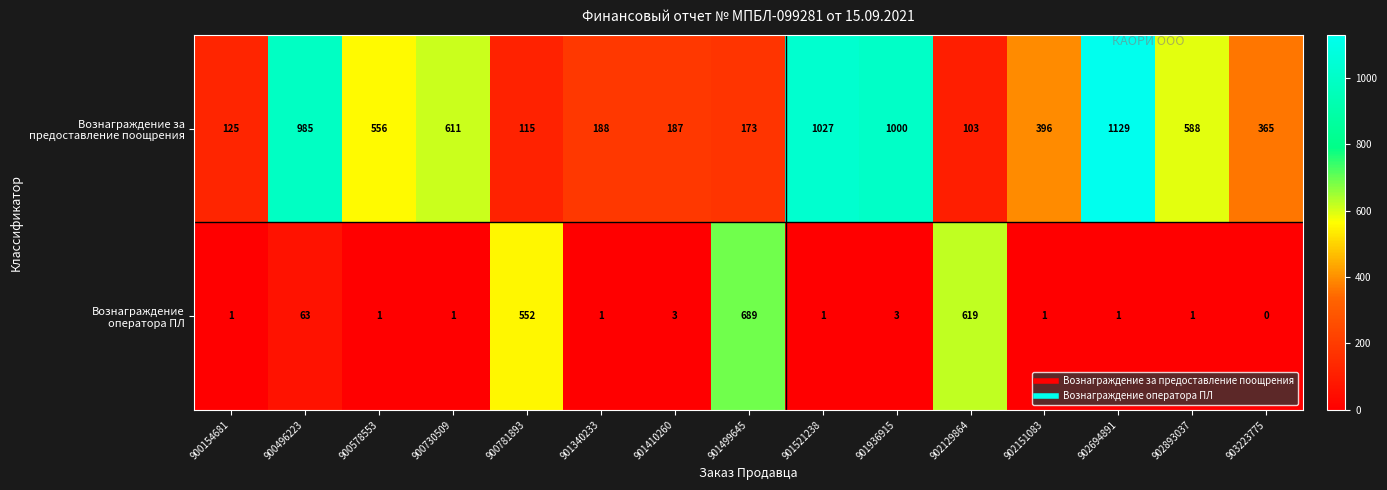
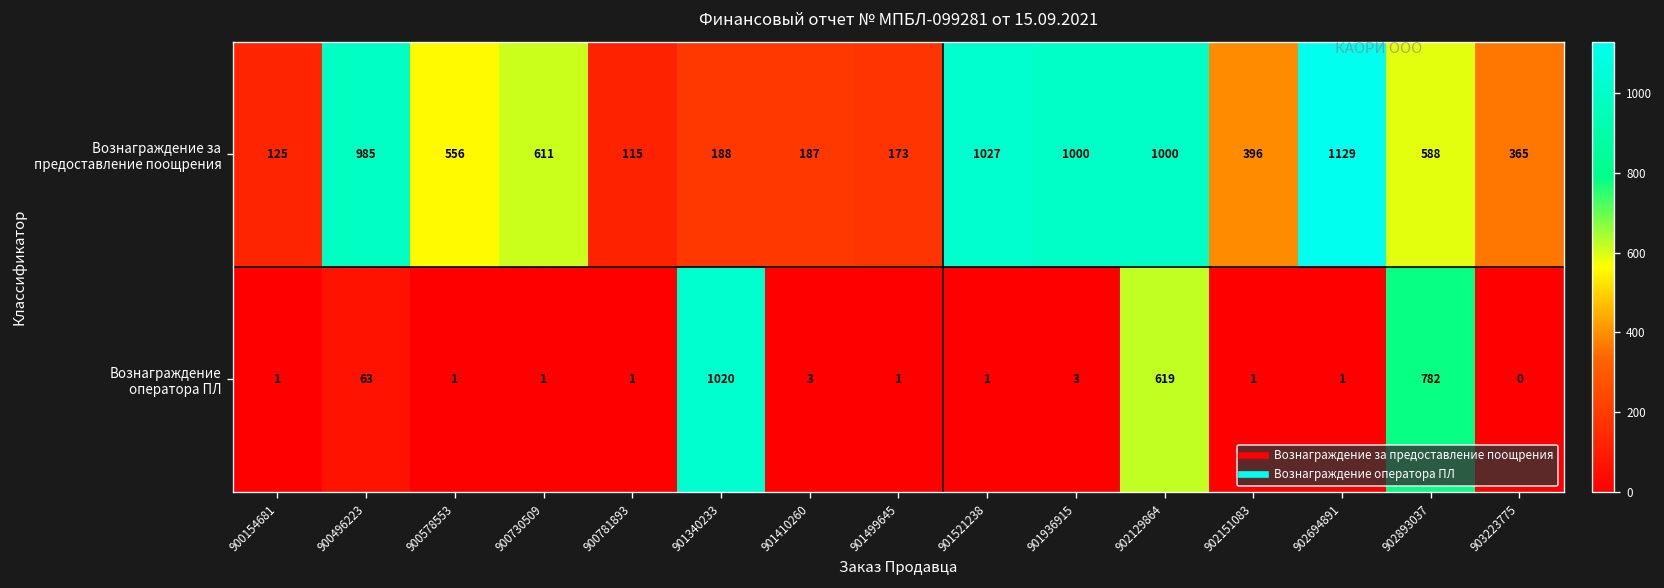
Вознаграждение за предоставление поощрения, 902129864: 103 -> 1000
Вознаграждение оператора ПЛ, 900781893: 552 -> 1
Вознаграждение оператора ПЛ, 901340233: 1 -> 1020
Вознаграждение оператора ПЛ, 901499645: 689 -> 1
Вознаграждение оператора ПЛ, 902893037: 1 -> 782
